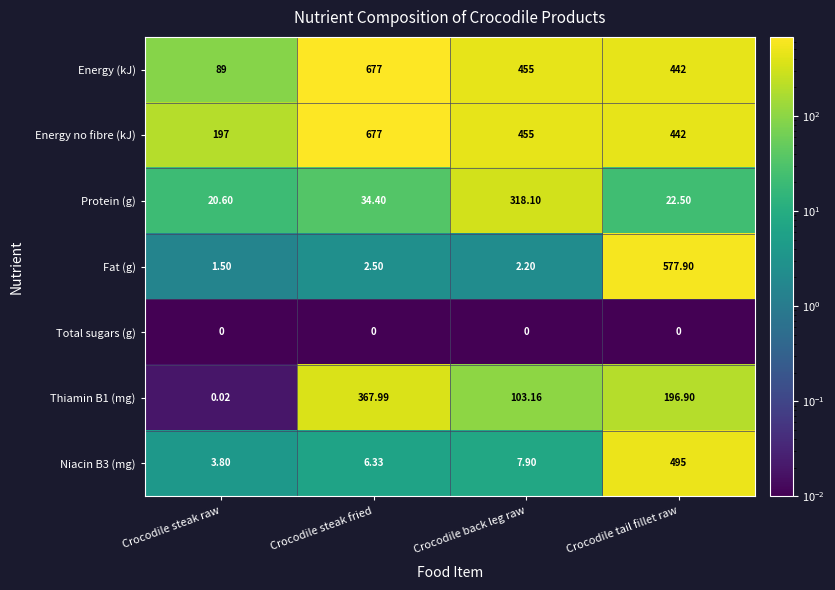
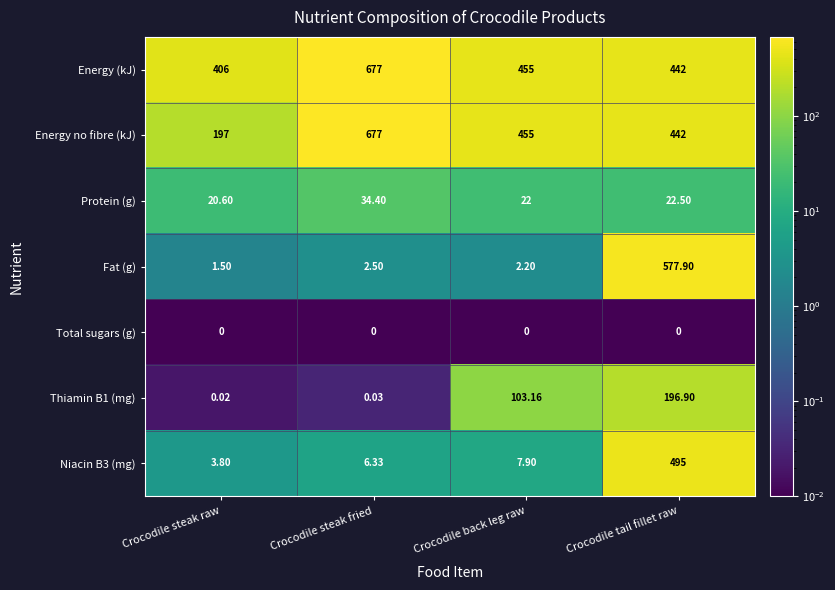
Energy (kJ), Crocodile steak raw: 89 -> 406
Protein (g), Crocodile back leg raw: 318.10 -> 22
Thiamin B1 (mg), Crocodile steak fried: 367.99 -> 0.03
